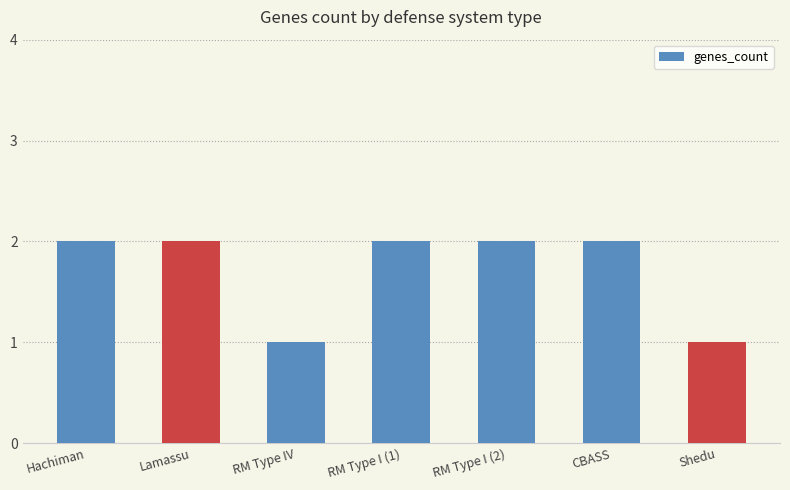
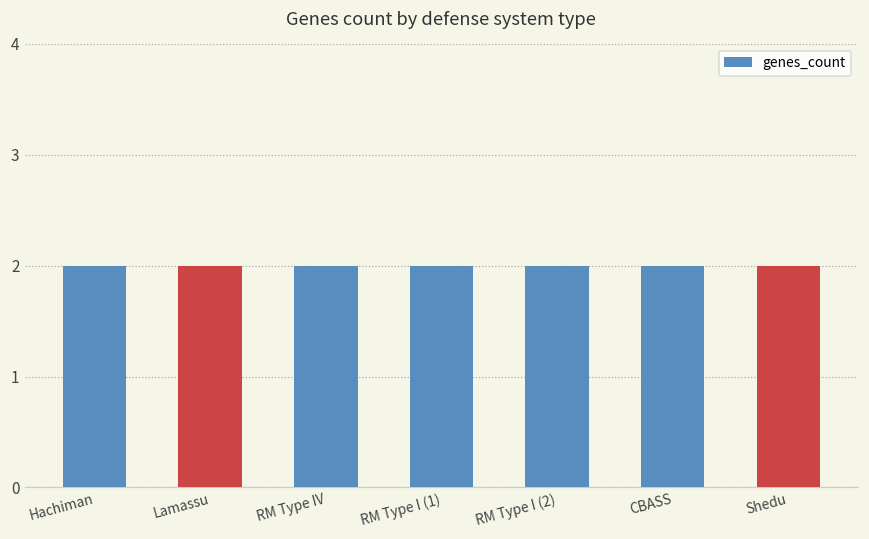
RM Type IV: 1 -> 2
Shedu: 1 -> 2
